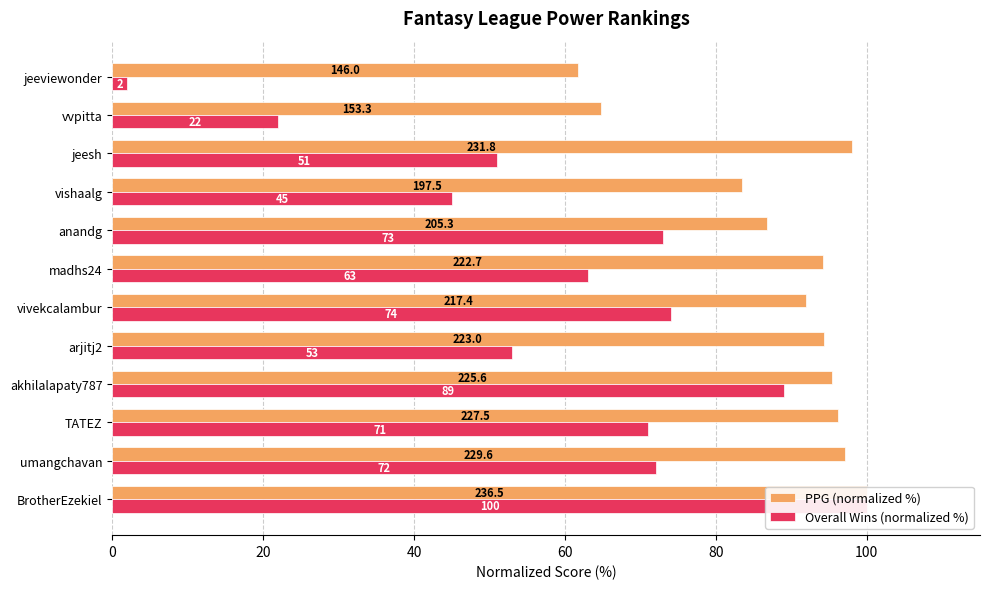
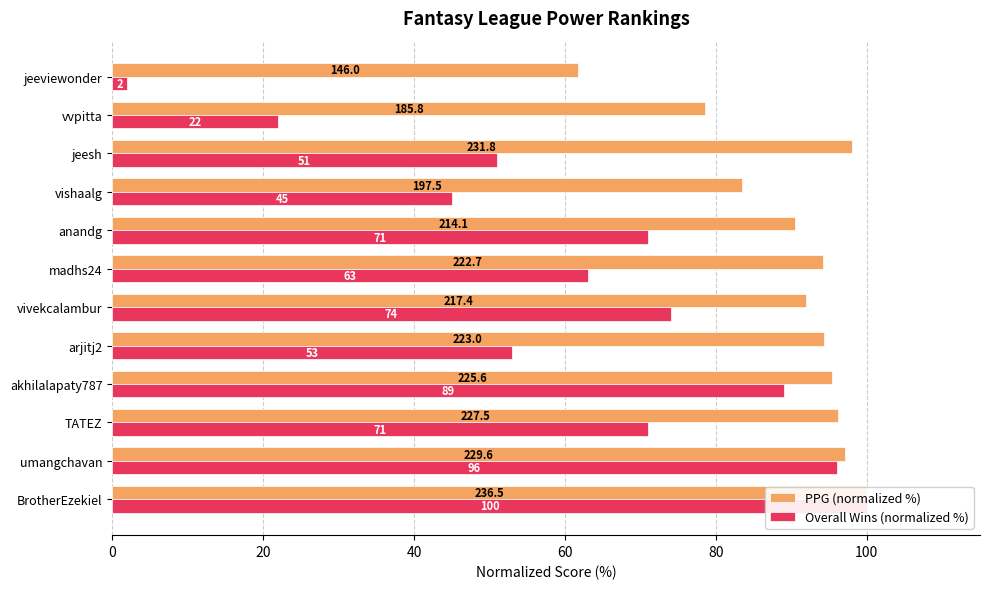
PPG (normalized %), vvpitta: 153.3 -> 185.8
PPG (normalized %), anandg: 205.3 -> 214.1
Overall Wins (normalized %), anandg: 73 -> 71
Overall Wins (normalized %), umangchavan: 72 -> 96
